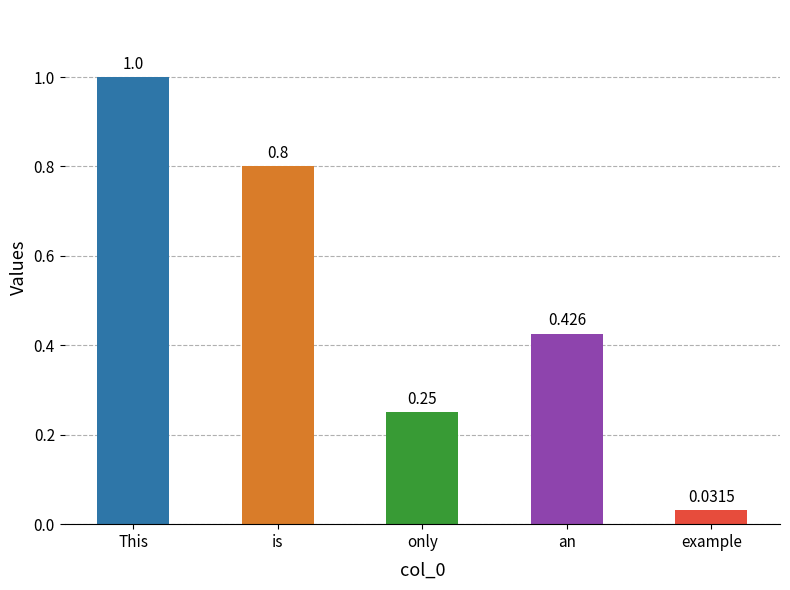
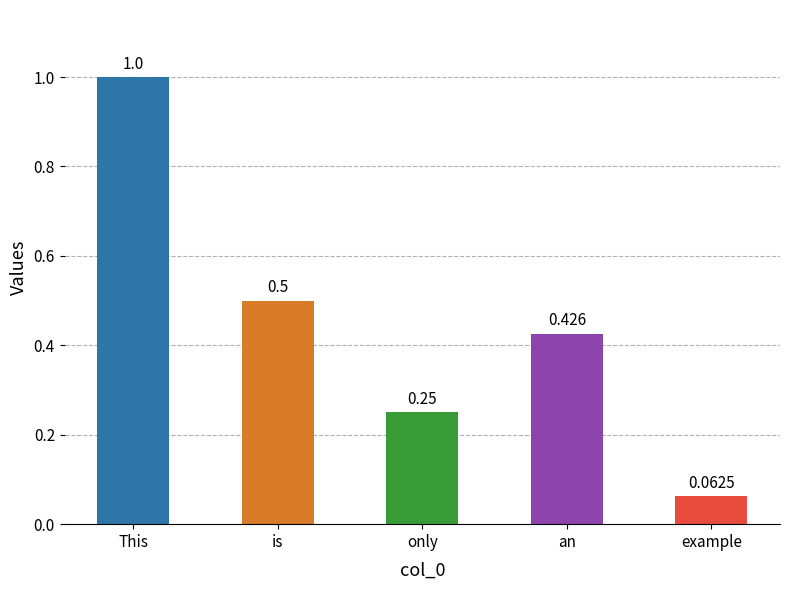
is: 0.8 -> 0.5
example: 0.0315 -> 0.0625
